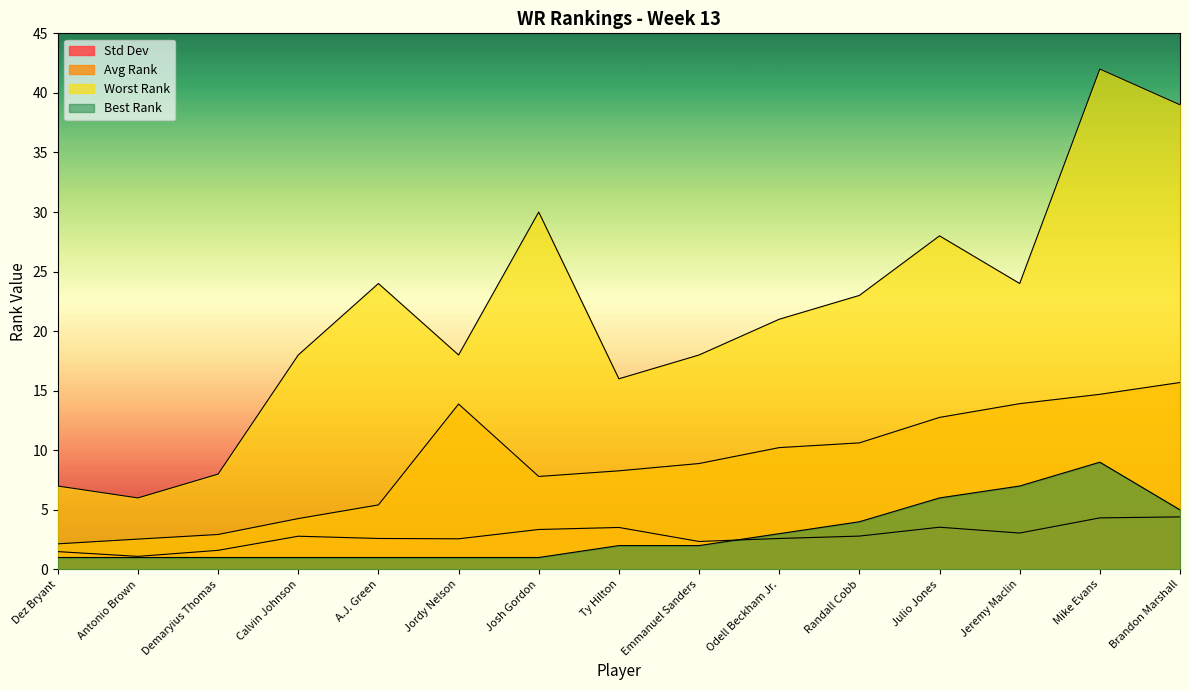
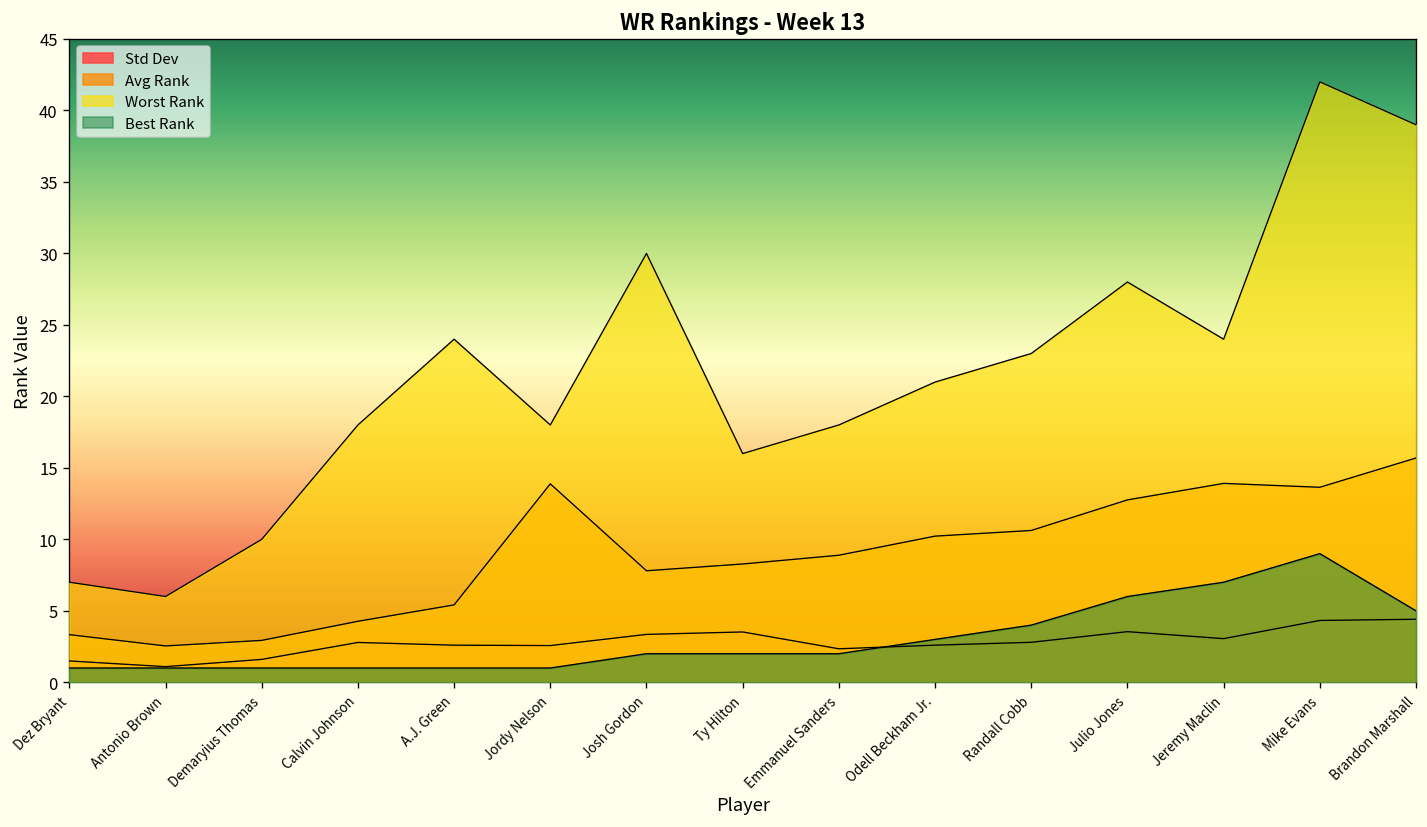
Avg Rank, Dez Bryant: 2.1 -> 3.3
Worst Rank, Demaryius Thomas: 8 -> 10
Best Rank, Josh Gordon: 1 -> 2
Avg Rank, Mike Evans: 14.7 -> 13.6
